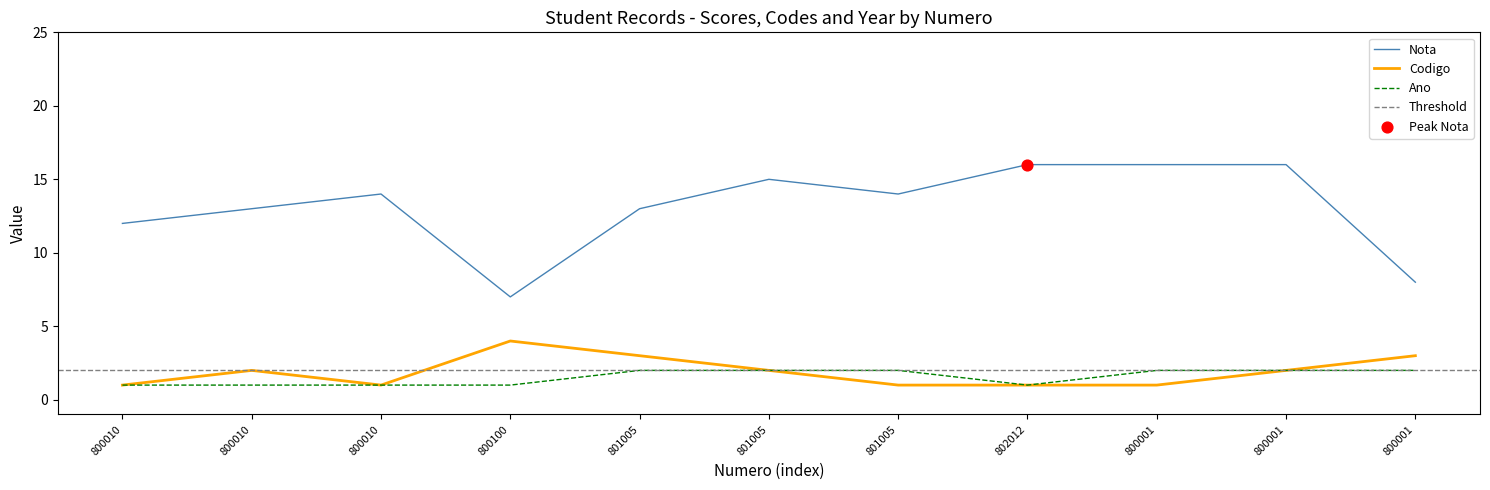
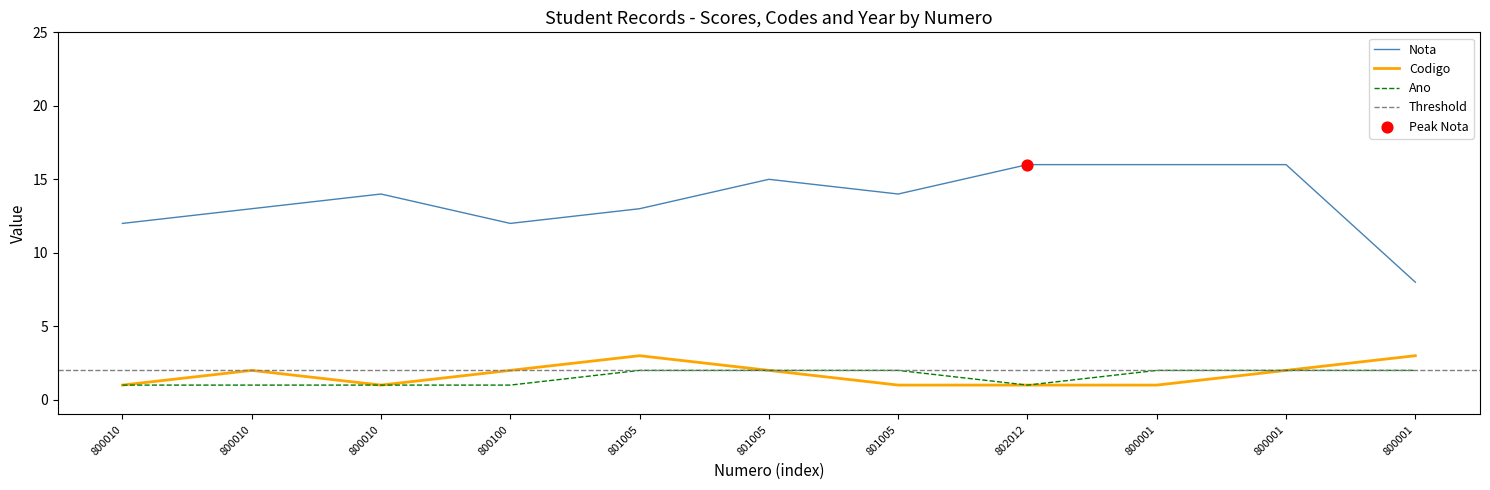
Nota, 800100: 7 -> 12
Codigo, 800100: 4 -> 2
